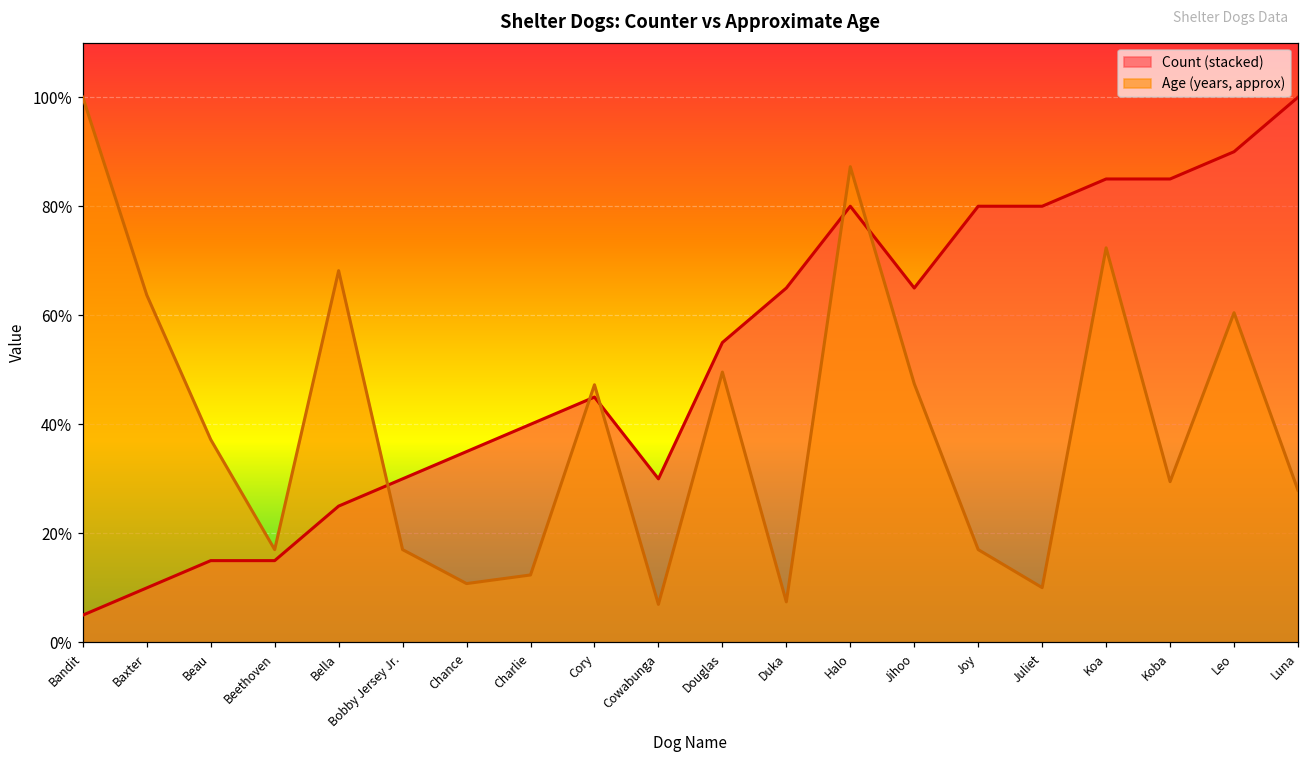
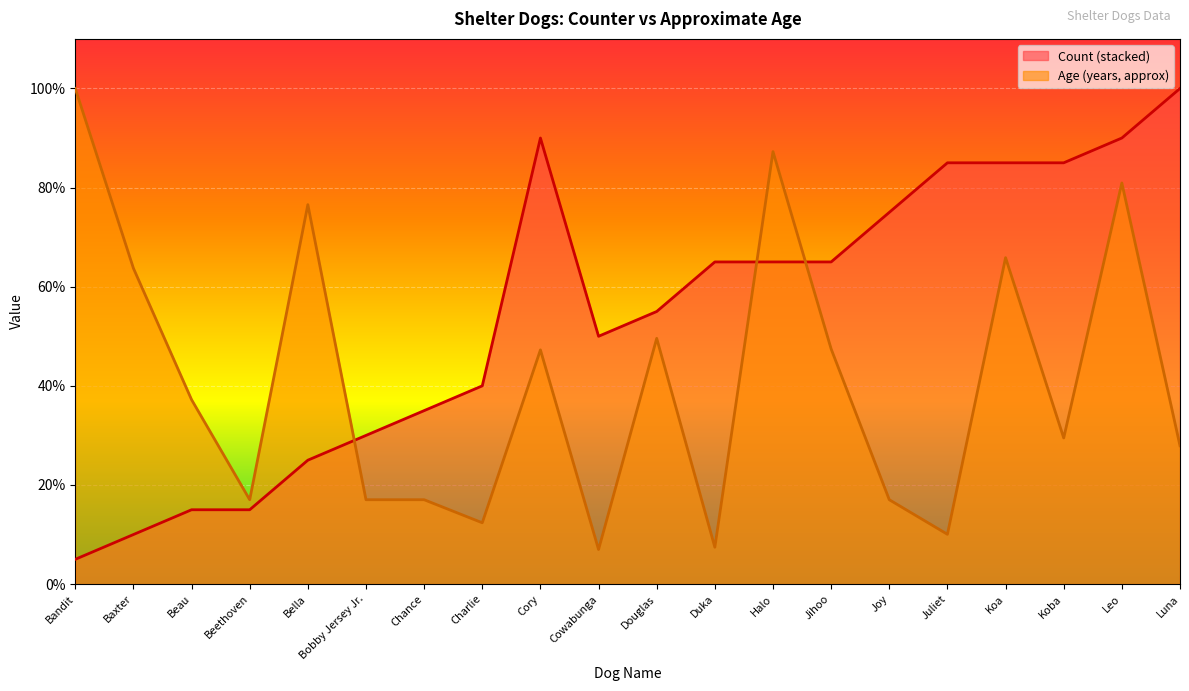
Age (years, approx), Bella: 68% -> 77%
Age (years, approx), Chance: 11% -> 17%
Count (stacked), Cory: 45% -> 90%
Count (stacked), Cowabunga: 30% -> 50%
Count (stacked), Halo: 80% -> 65%
Count (stacked), Joy: 80% -> 75%
Count (stacked), Juliet: 80% -> 85%
Age (years, approx), Koa: 72% -> 66%
Age (years, approx), Leo: 60% -> 81%
